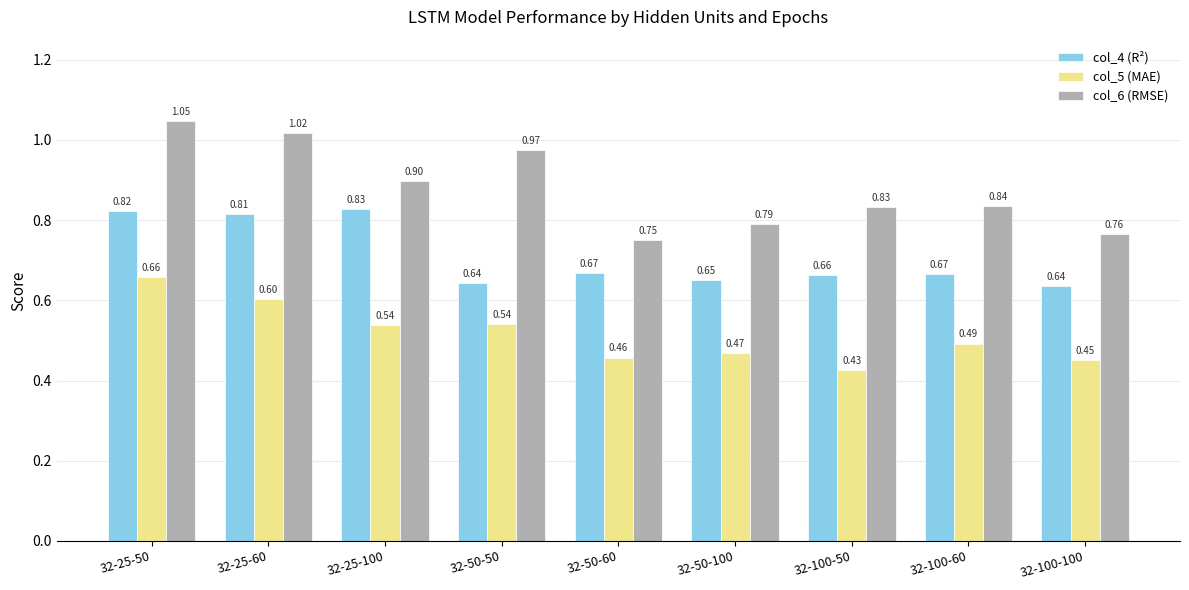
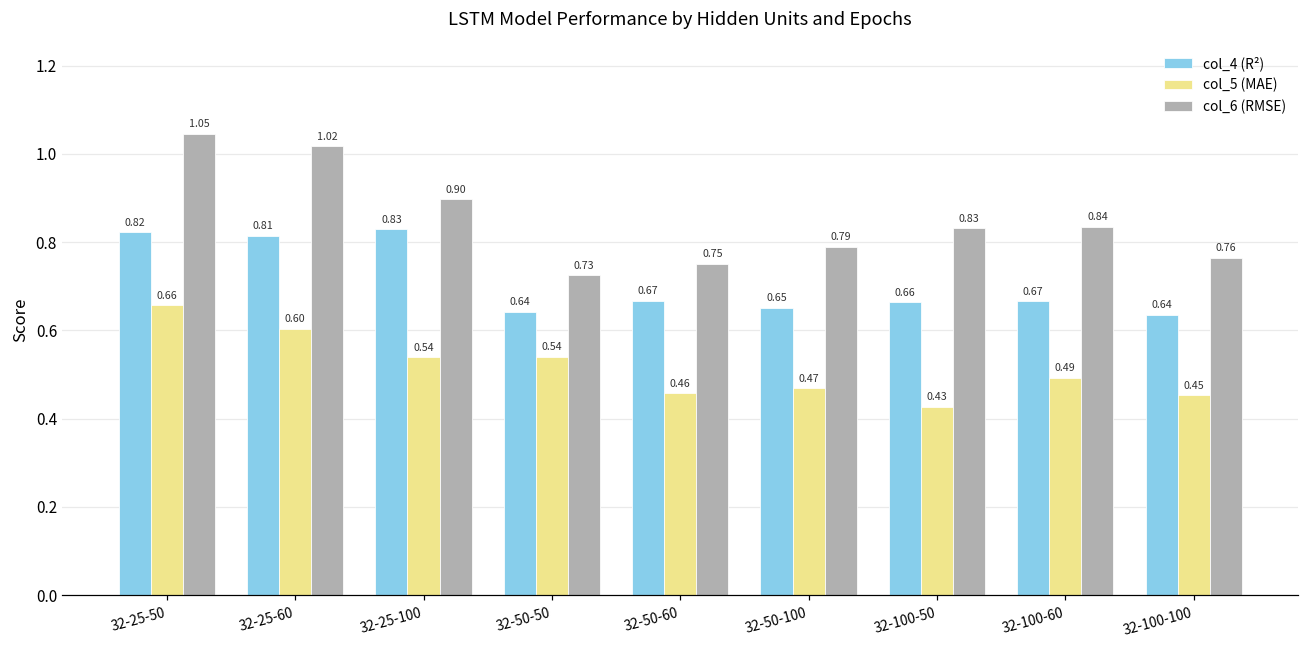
col_6 (RMSE), 32-50-50: 0.97 -> 0.73
